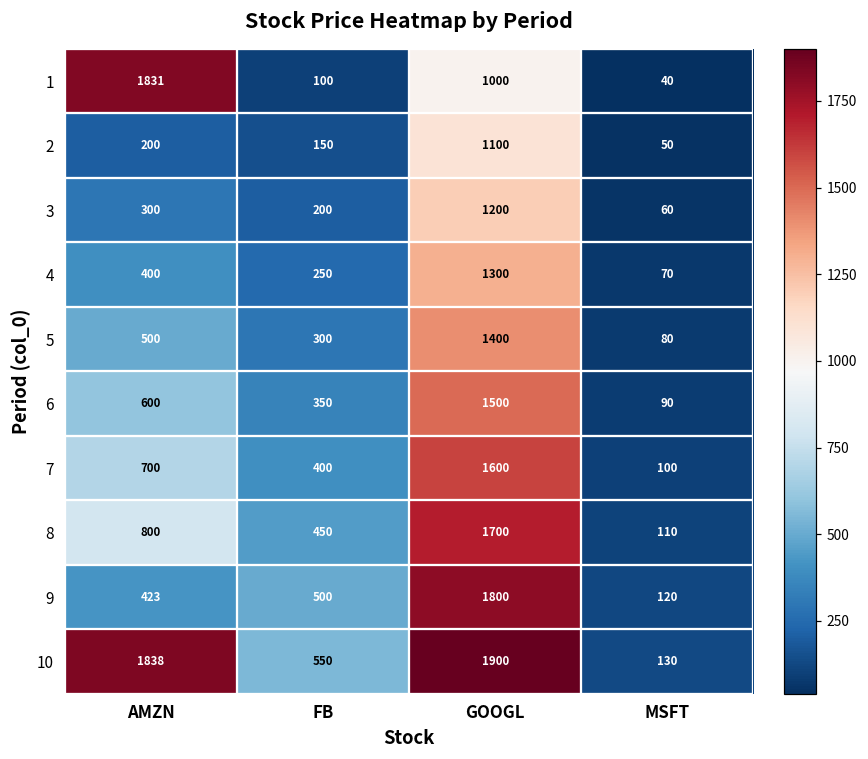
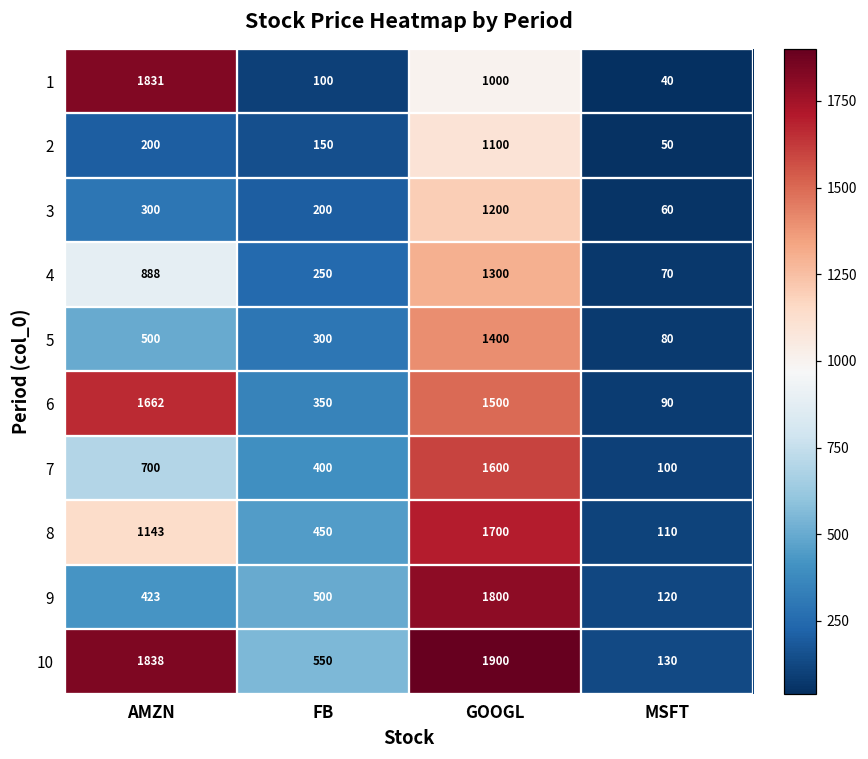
4, AMZN: 400 -> 888
6, AMZN: 600 -> 1662
8, AMZN: 800 -> 1143
